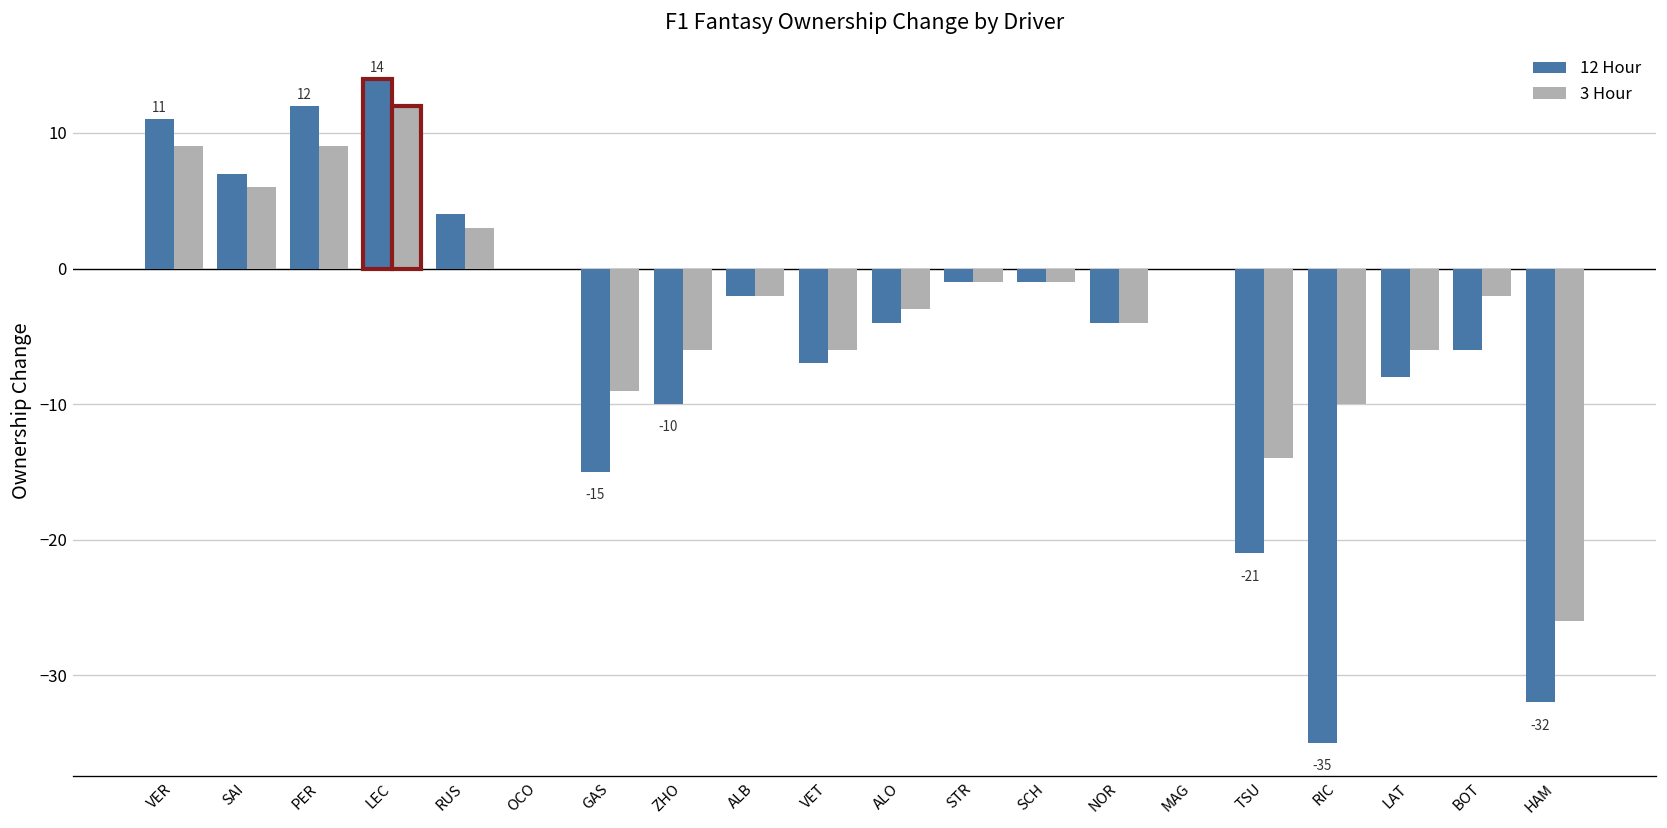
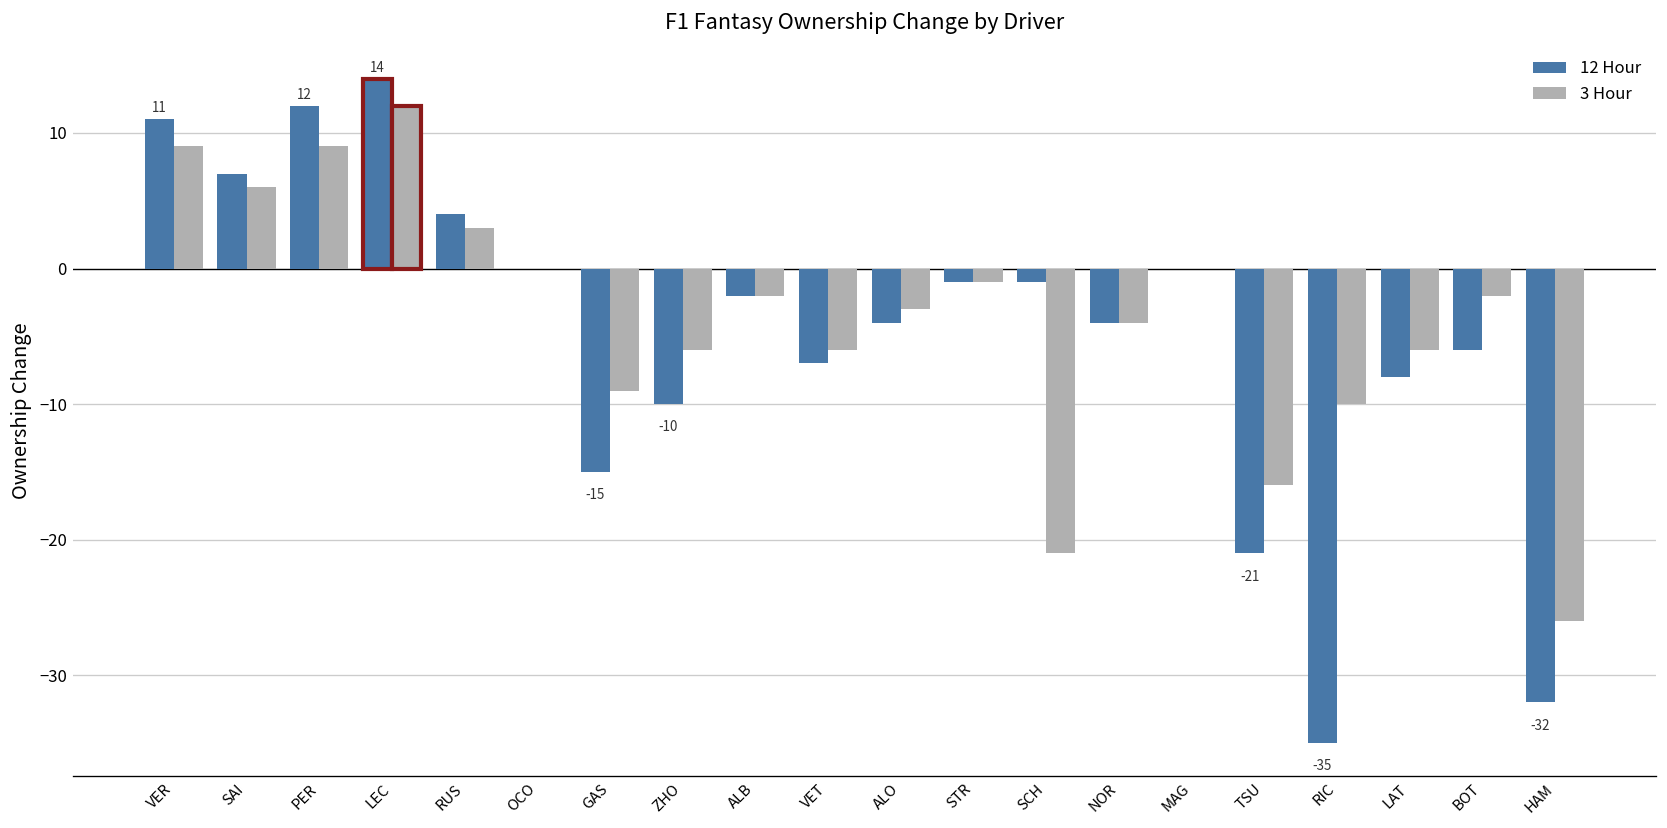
3 Hour, SCH: -1 -> -21
3 Hour, TSU: -14 -> -16
